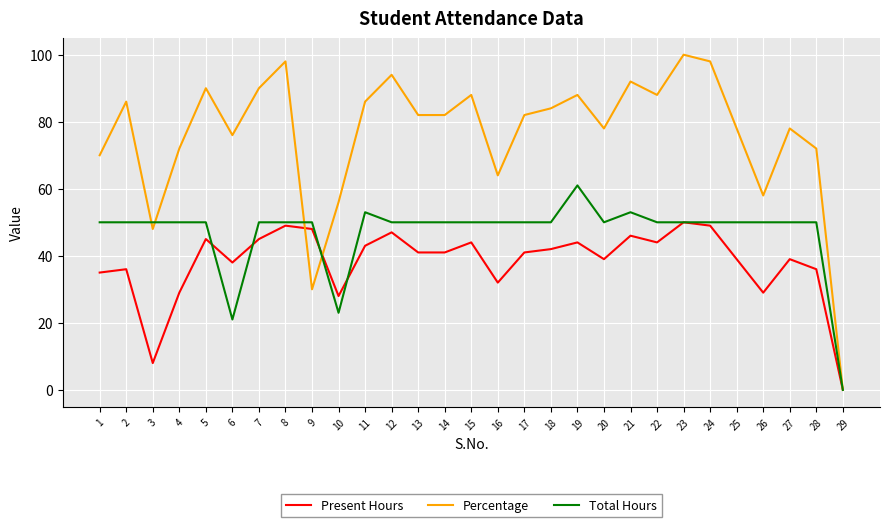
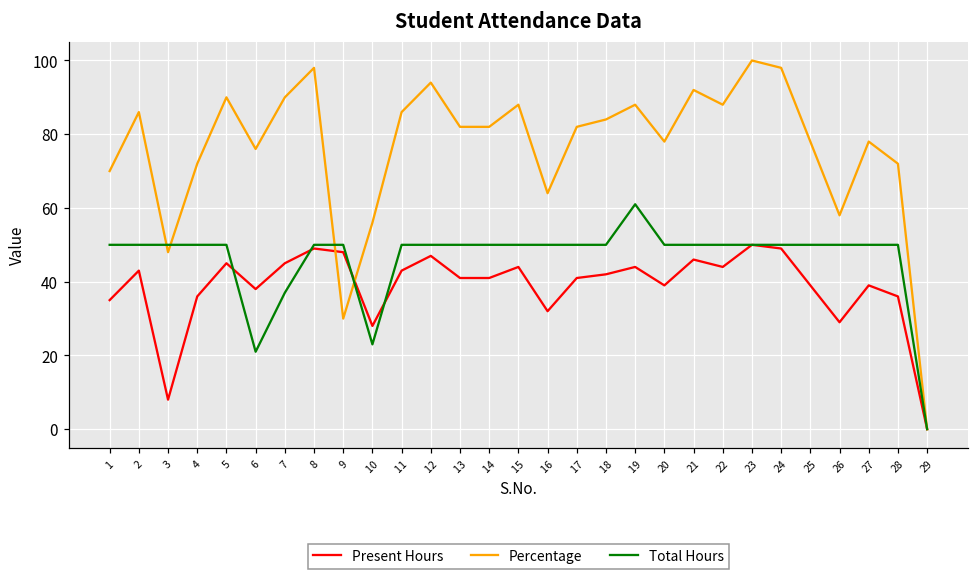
Present Hours, 2: 36 -> 43
Present Hours, 4: 29 -> 36
Total Hours, 7: 50 -> 37
Total Hours, 11: 53 -> 50
Total Hours, 21: 53 -> 50
